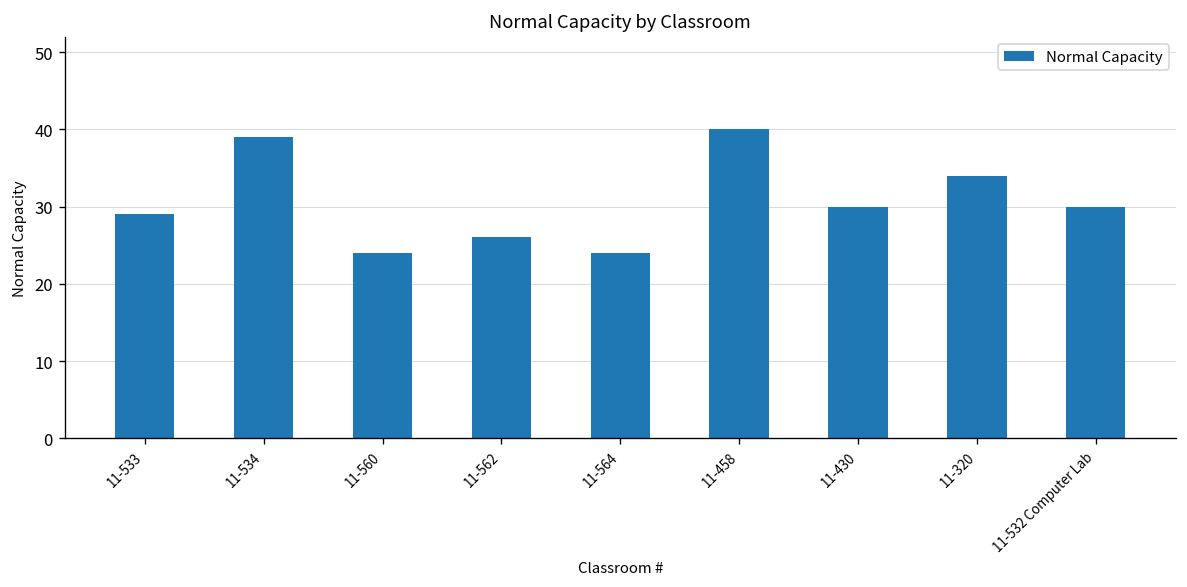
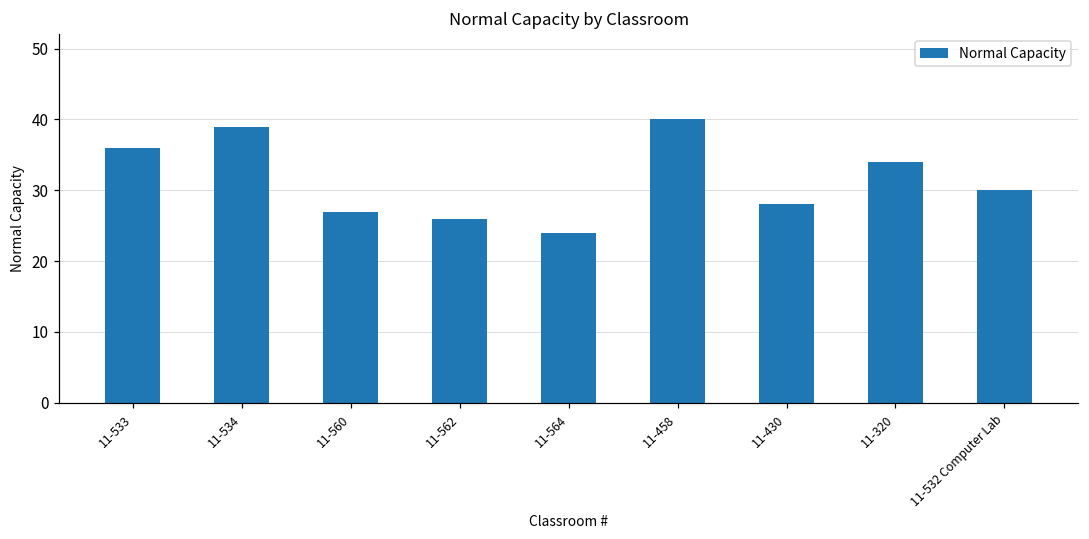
11-533: 29 -> 36
11-560: 24 -> 27
11-430: 30 -> 28
